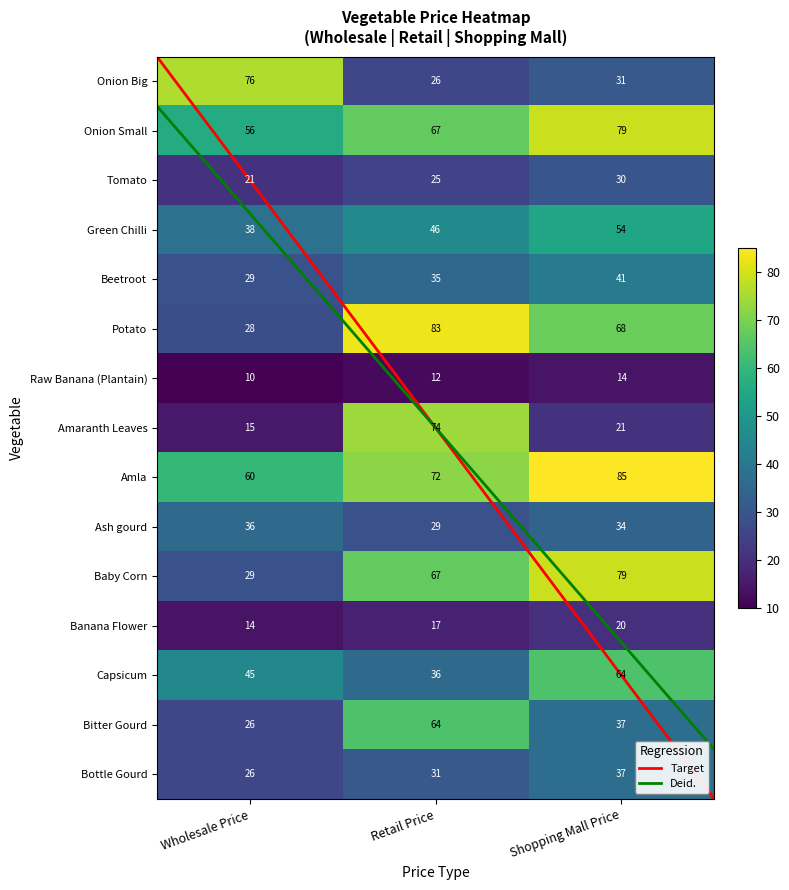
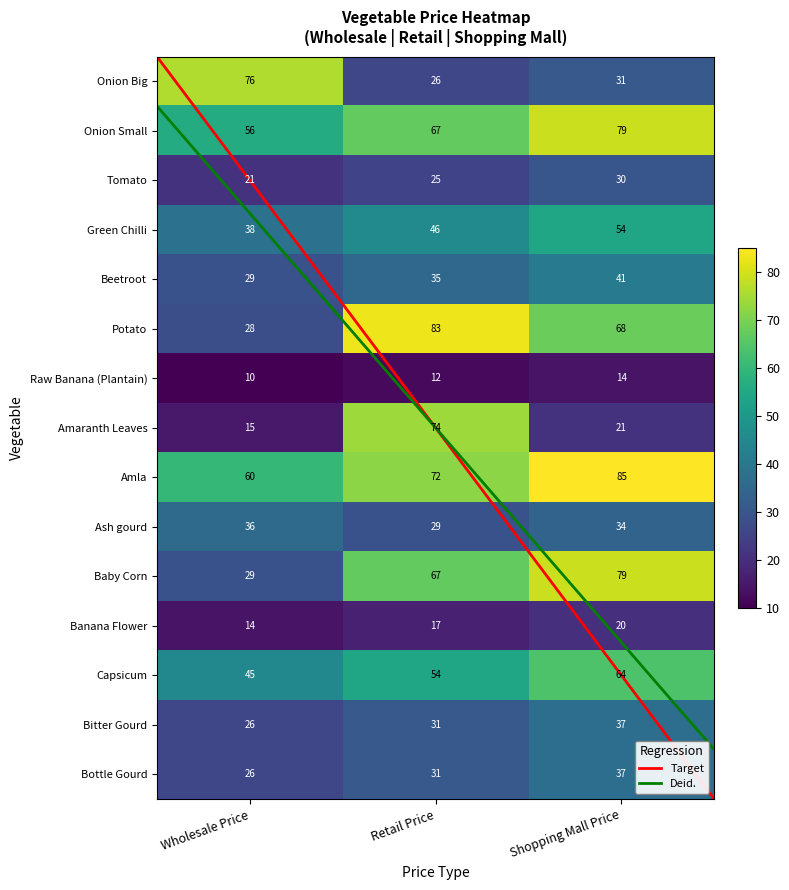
Capsicum, Retail Price: 36 -> 54
Bitter Gourd, Retail Price: 64 -> 31
